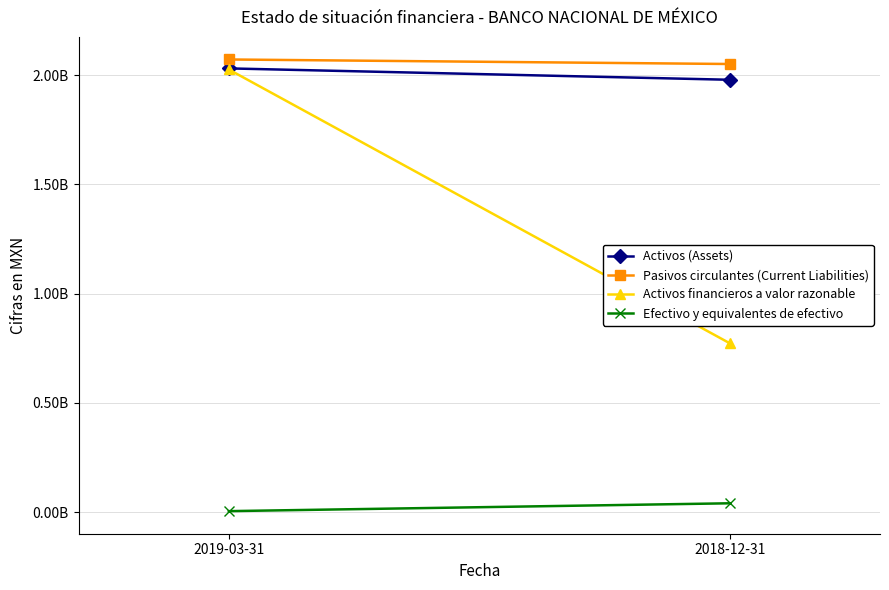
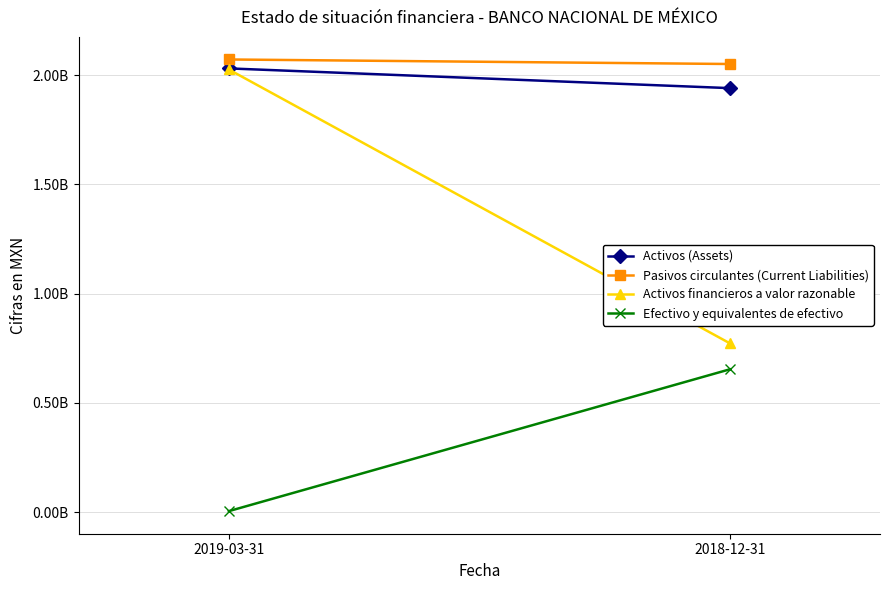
Activos (Assets), 2018-12-31: 1980000000 -> 1940000000
Efectivo y equivalentes de efectivo, 2018-12-31: 40000000 -> 650000000
